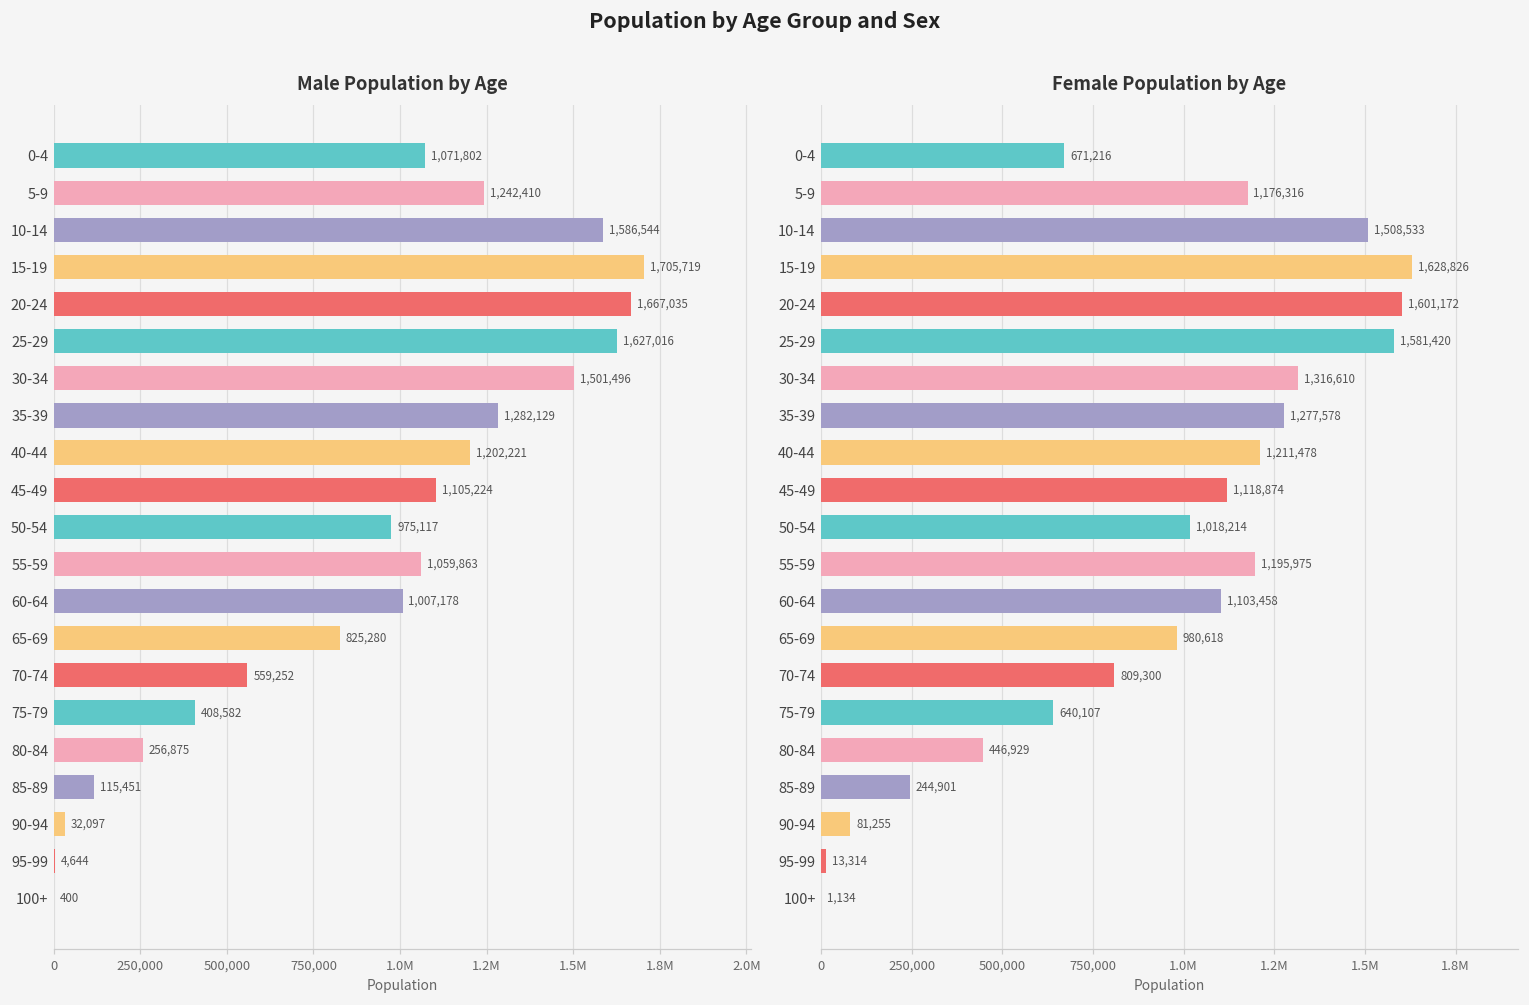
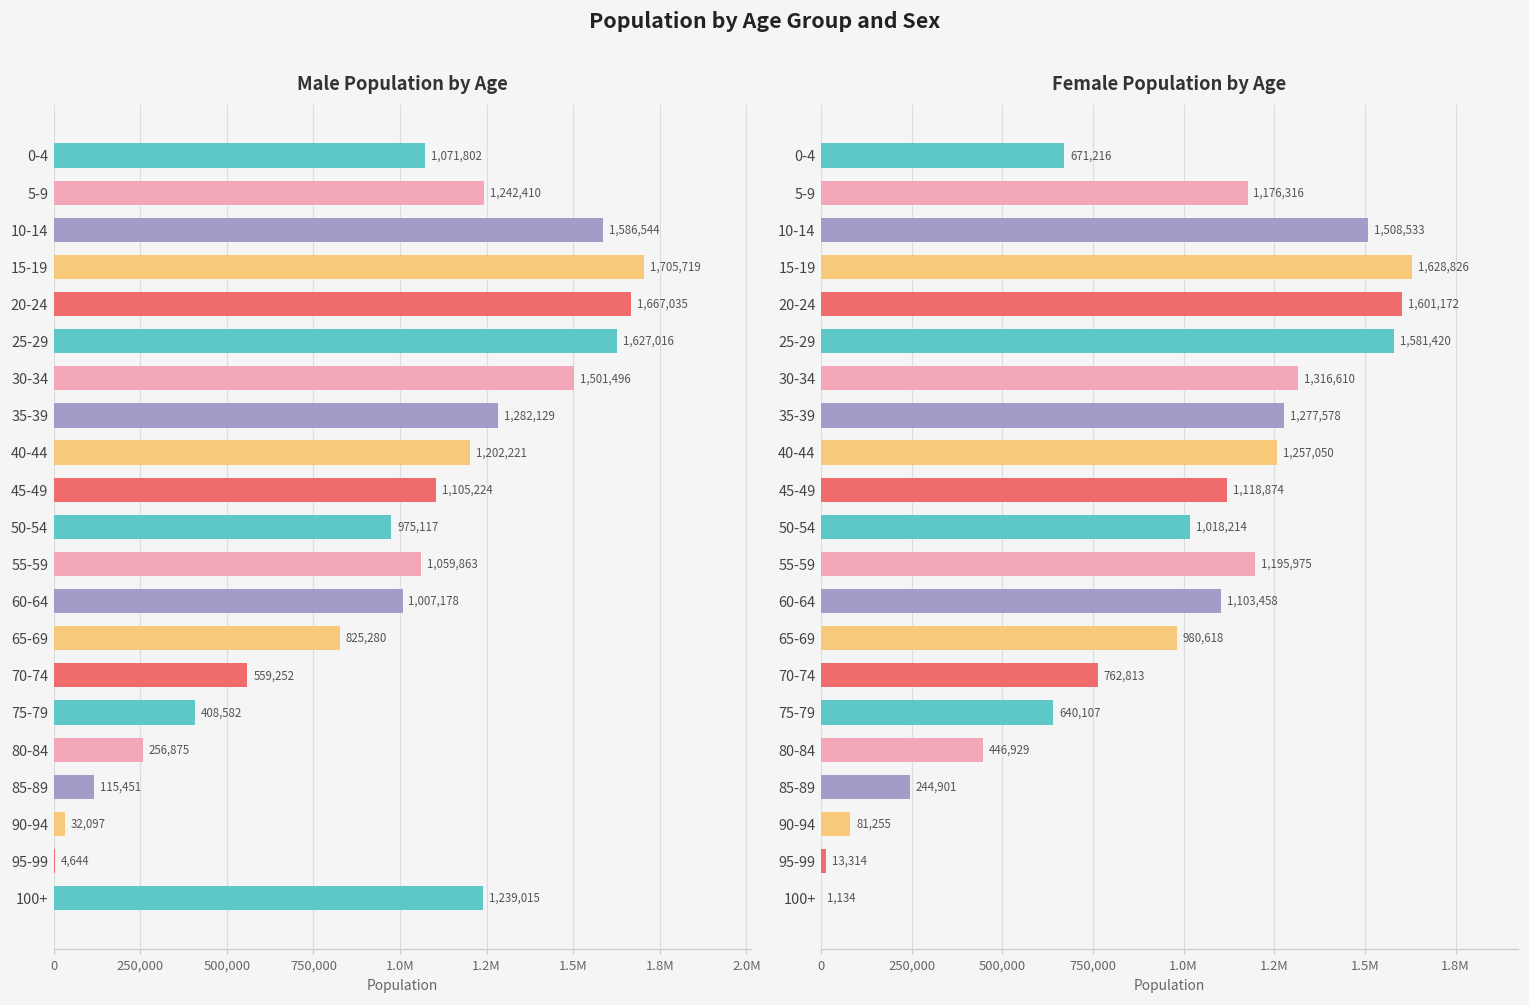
Male Population by Age, 100+: 400 -> 1,239,015
Female Population by Age, 40-44: 1,211,478 -> 1,257,050
Female Population by Age, 70-74: 809,300 -> 762,813
